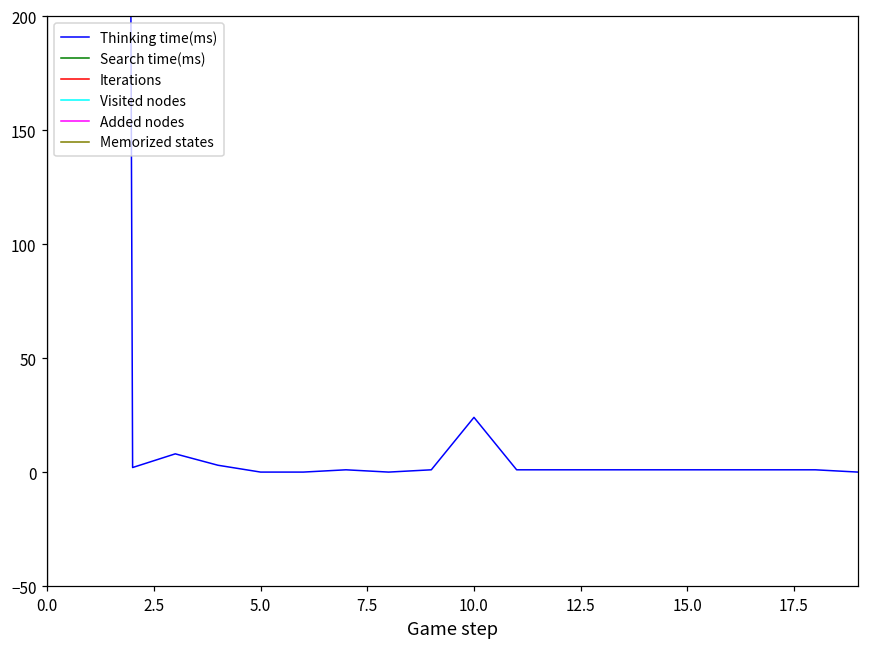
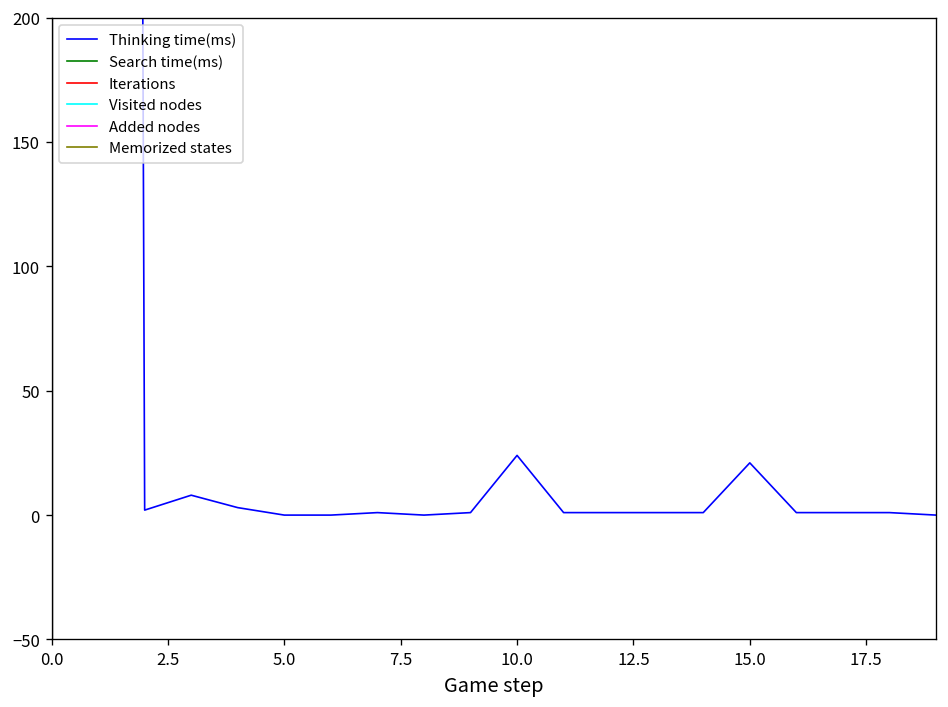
Thinking time(ms), 15.0: 1 -> 21
